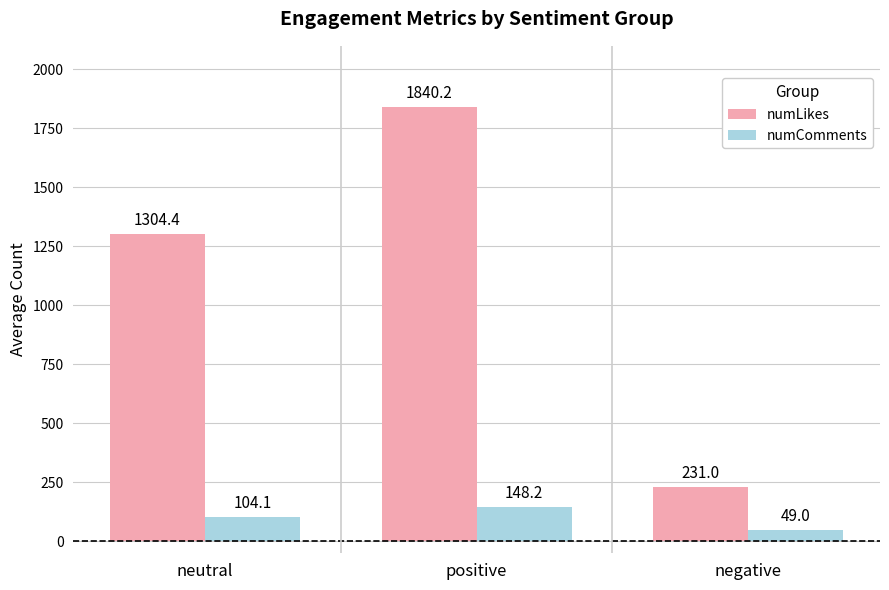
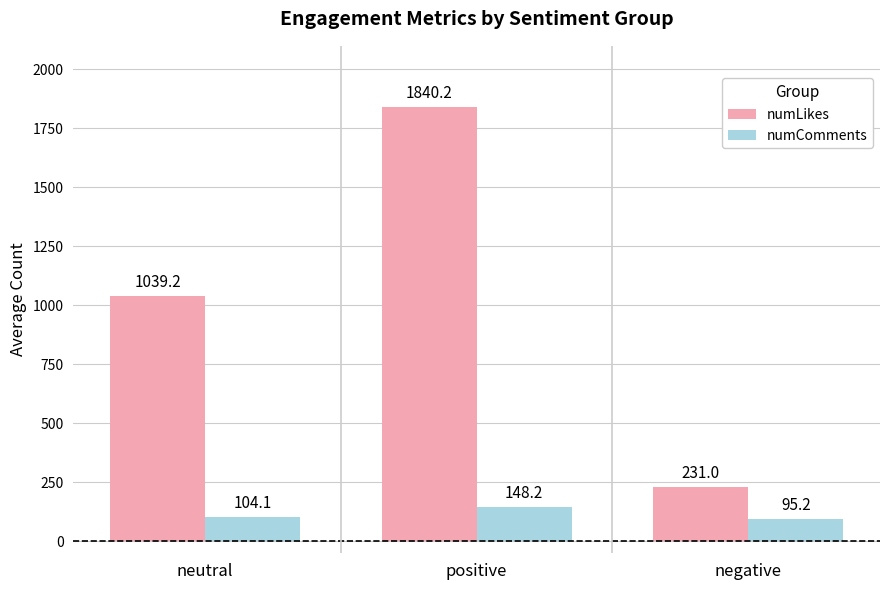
numLikes, neutral: 1304.4 -> 1039.2
numComments, negative: 49.0 -> 95.2
